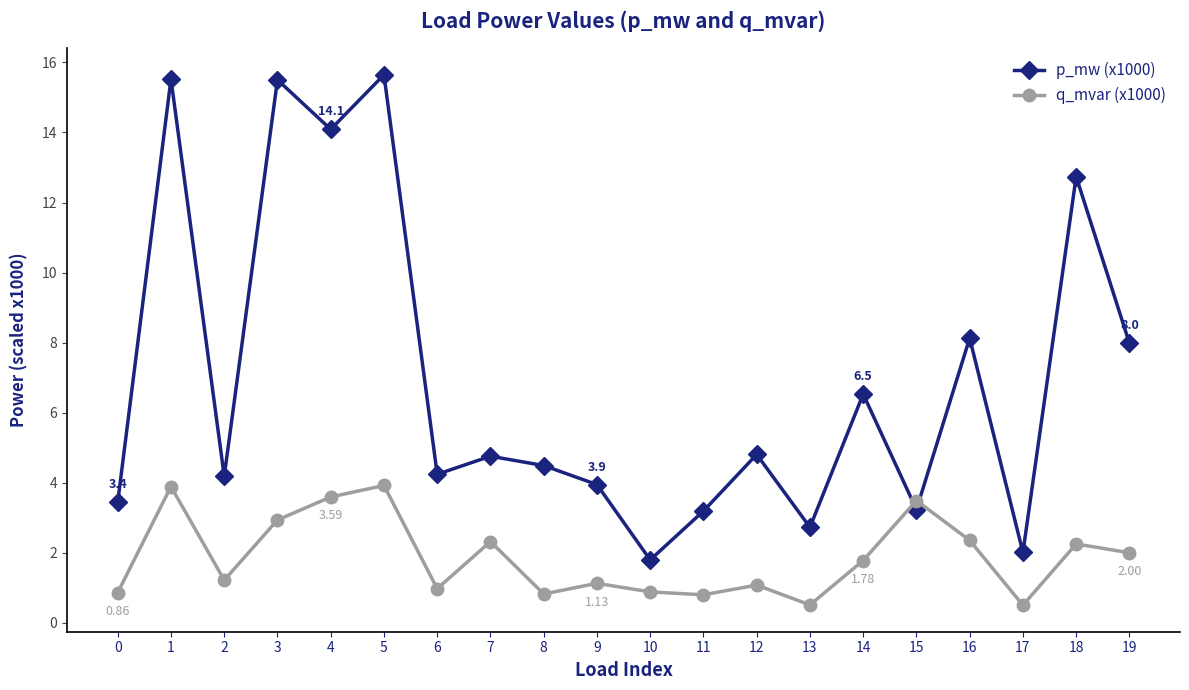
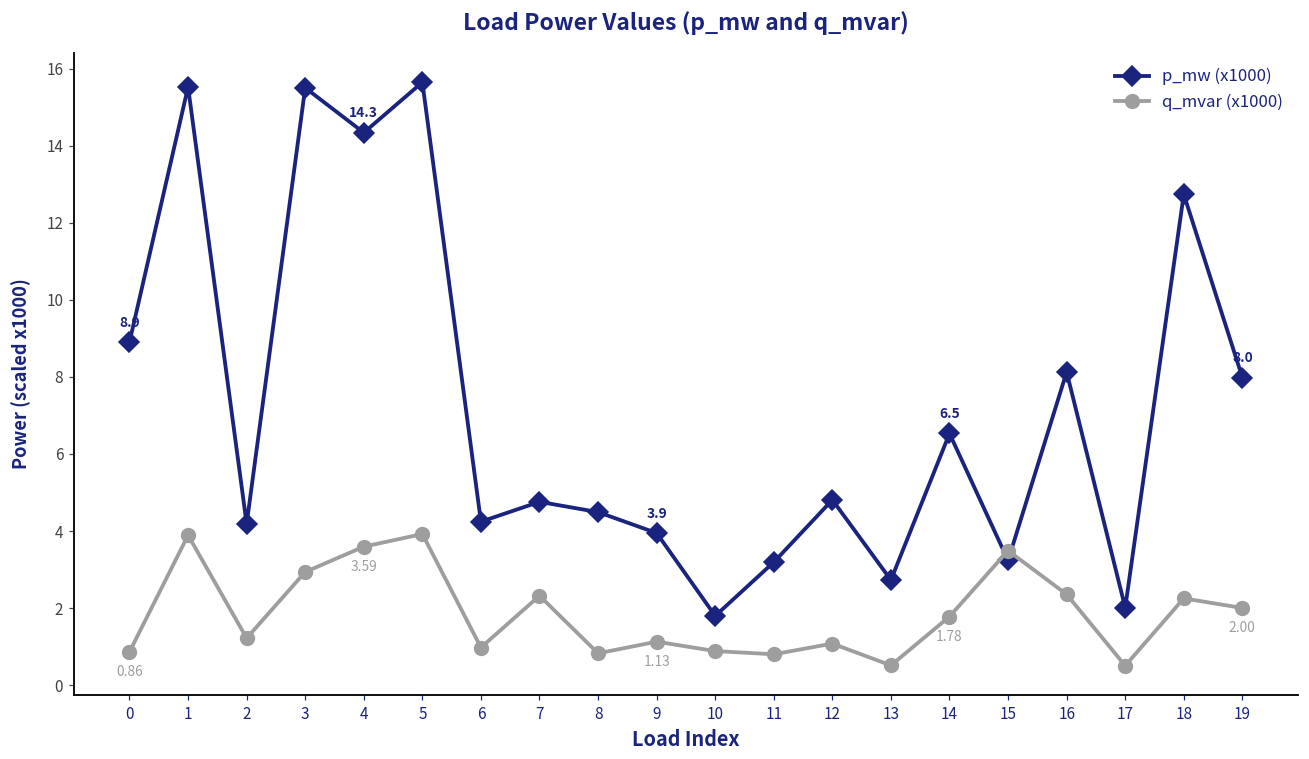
p_mw (x1000), 0: 3.4 -> 8.9
p_mw (x1000), 4: 14.1 -> 14.3
